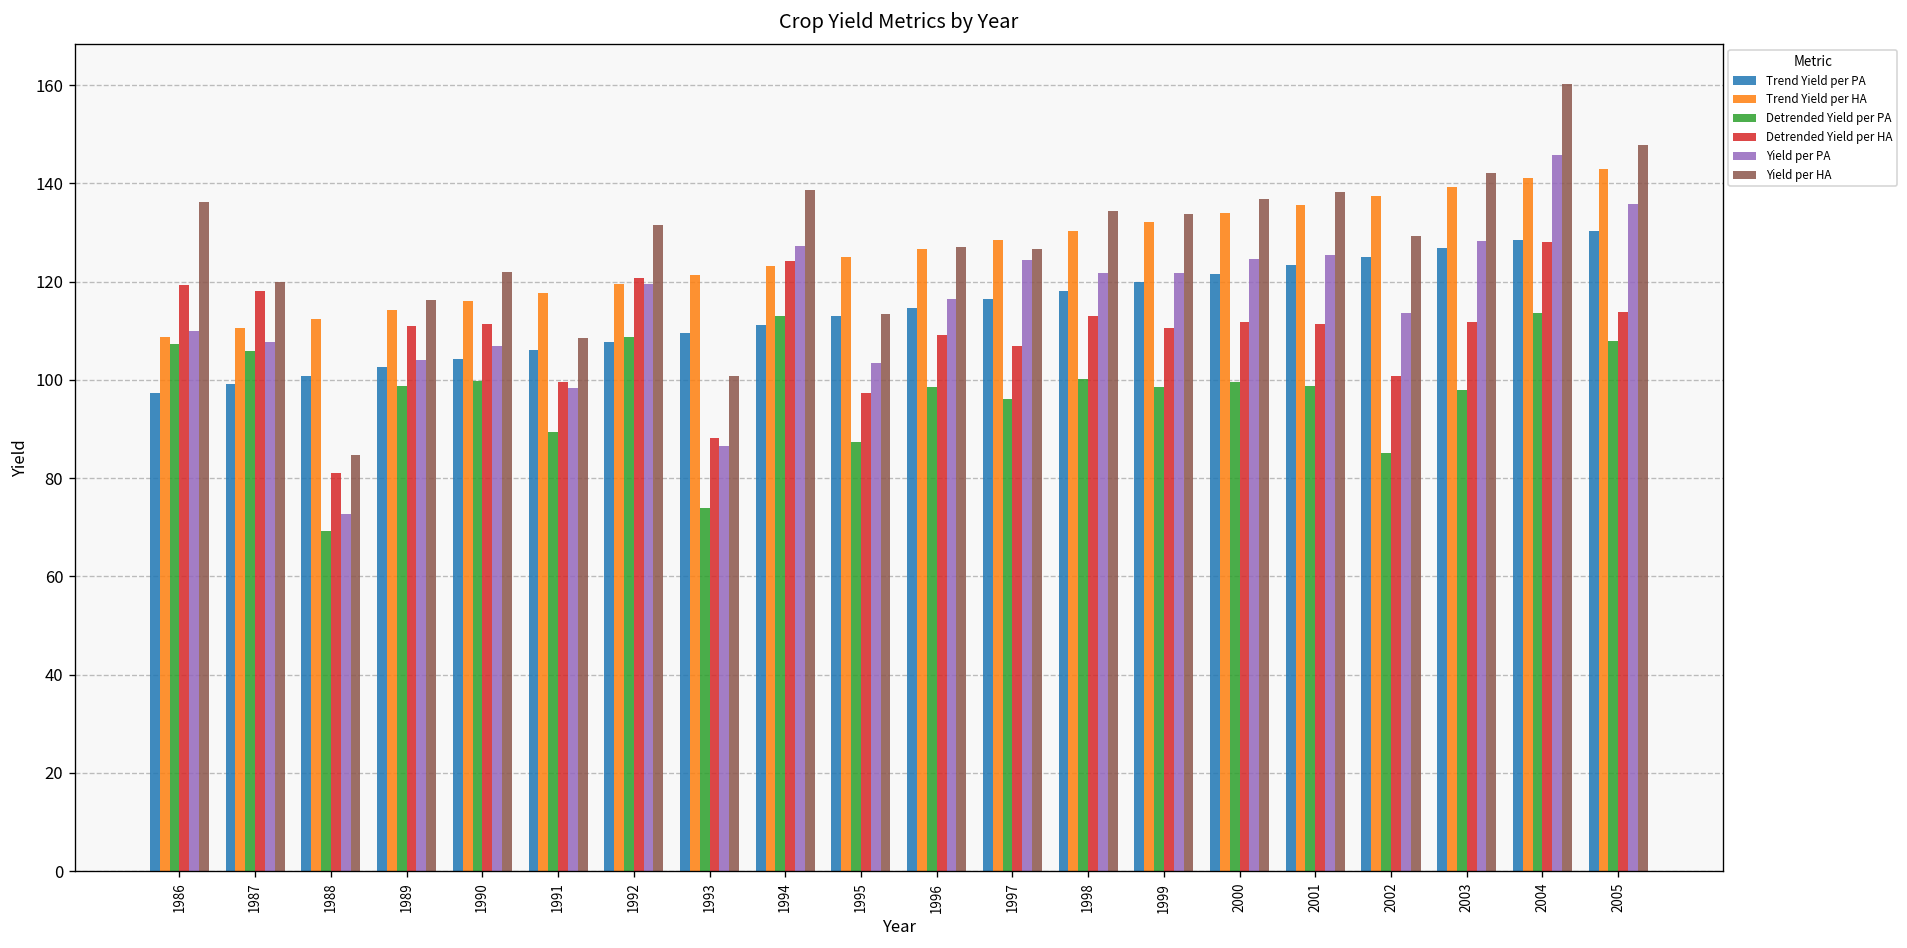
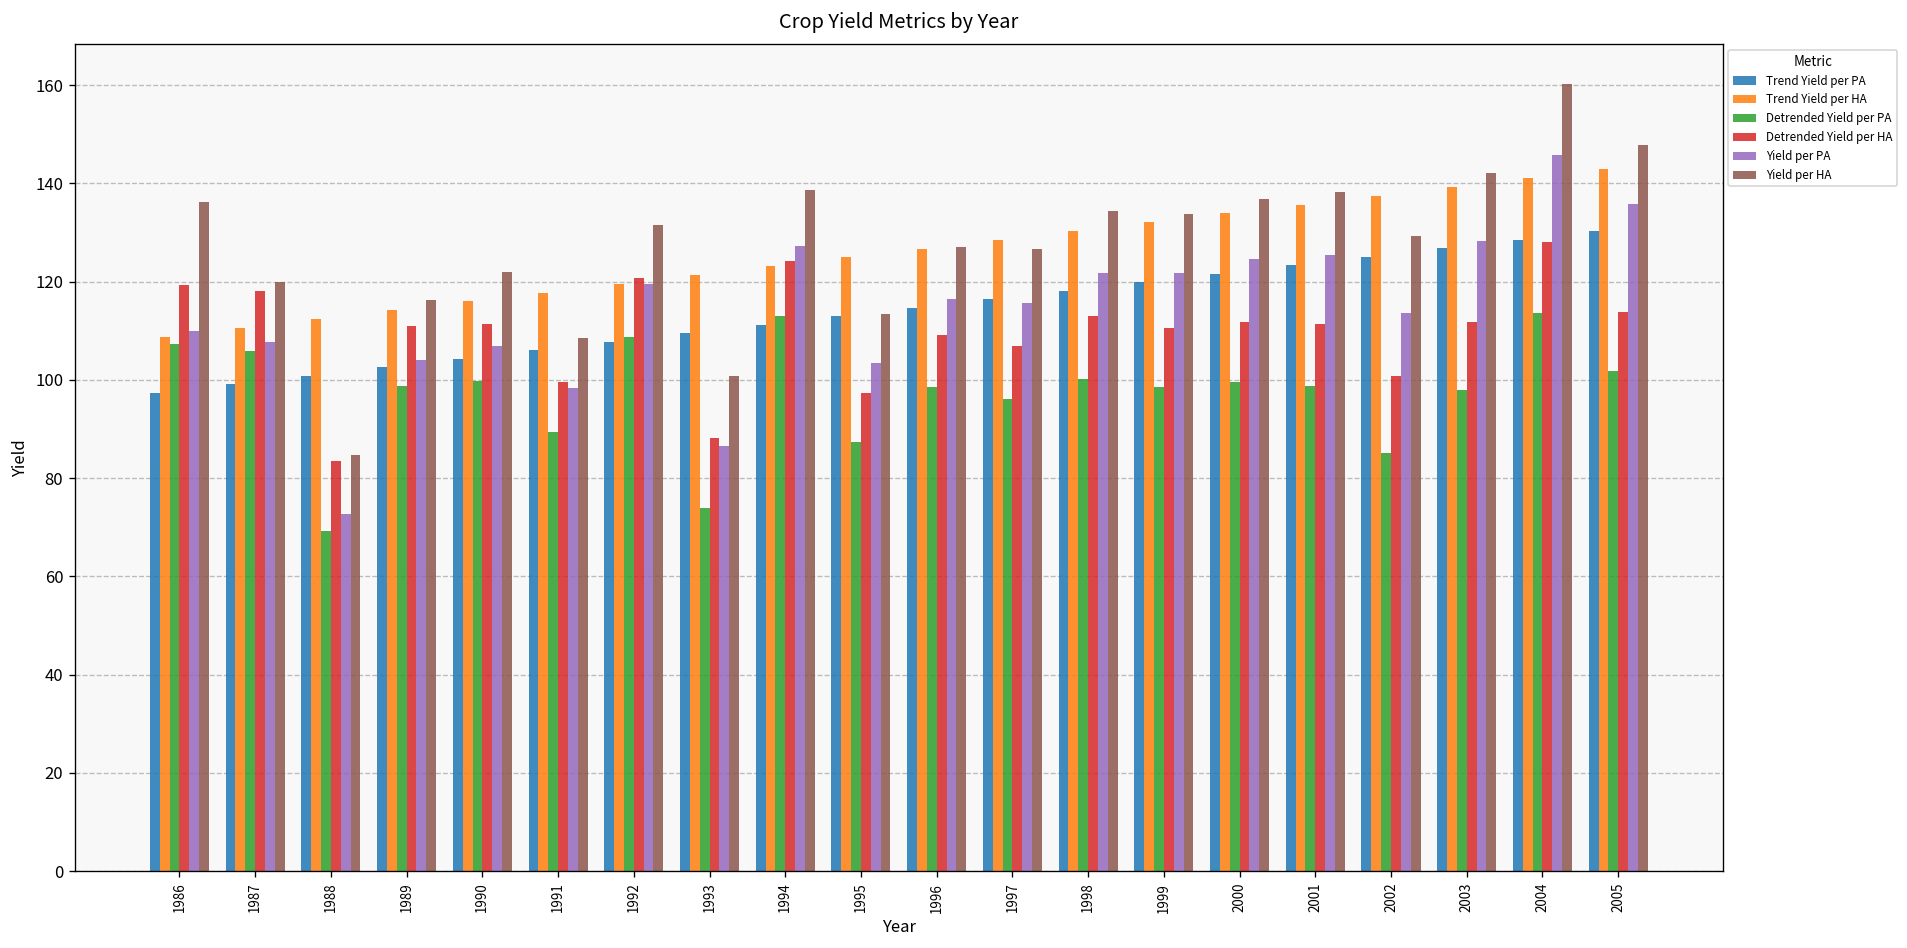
Detrended Yield per HA, 1988: 81 -> 84
Yield per PA, 1997: 124 -> 116
Detrended Yield per PA, 2005: 108 -> 102
